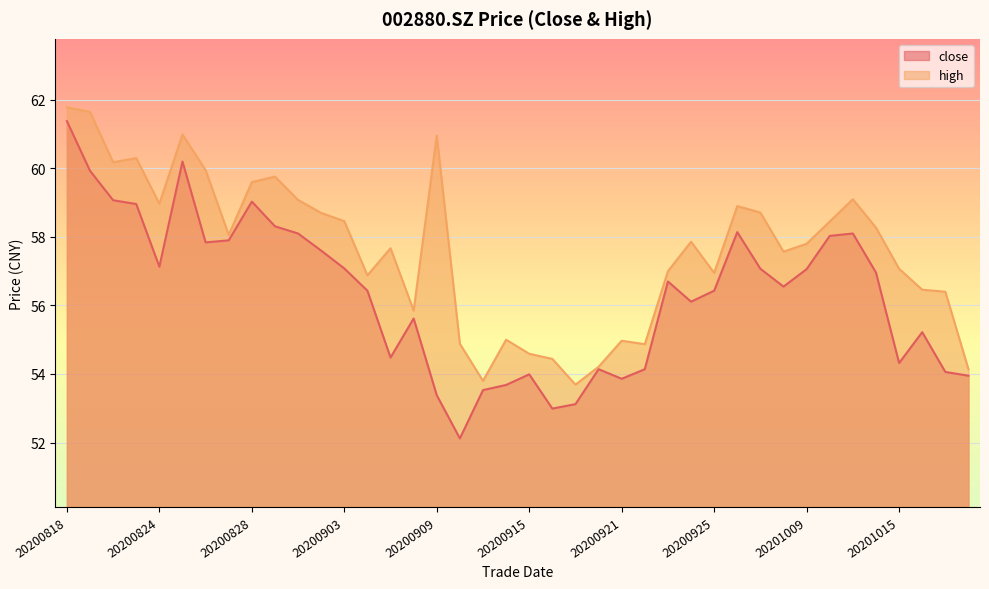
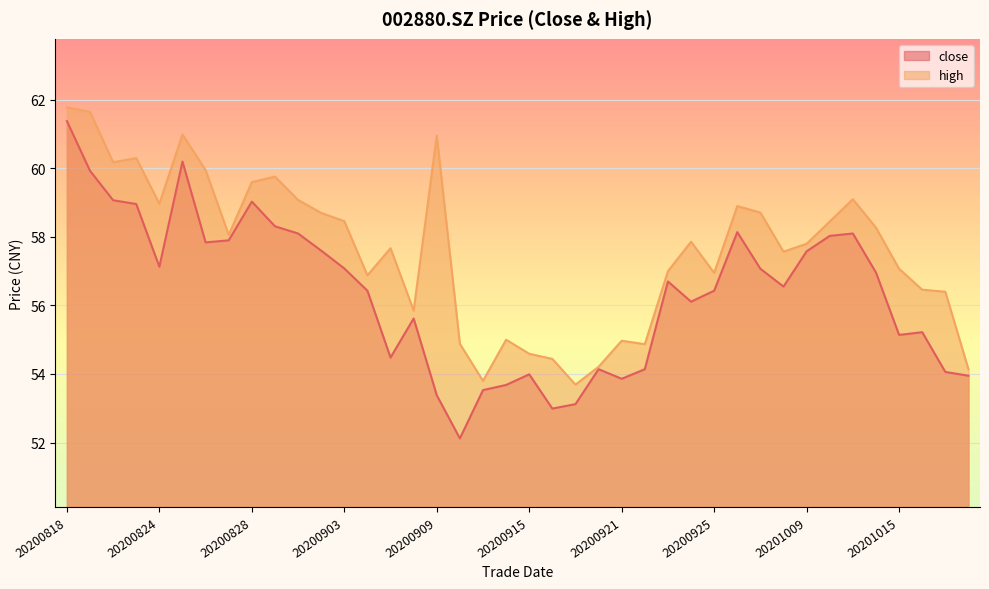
close, 20201009: 57.1 -> 57.6
close, 20201015: 54.3 -> 55.1
